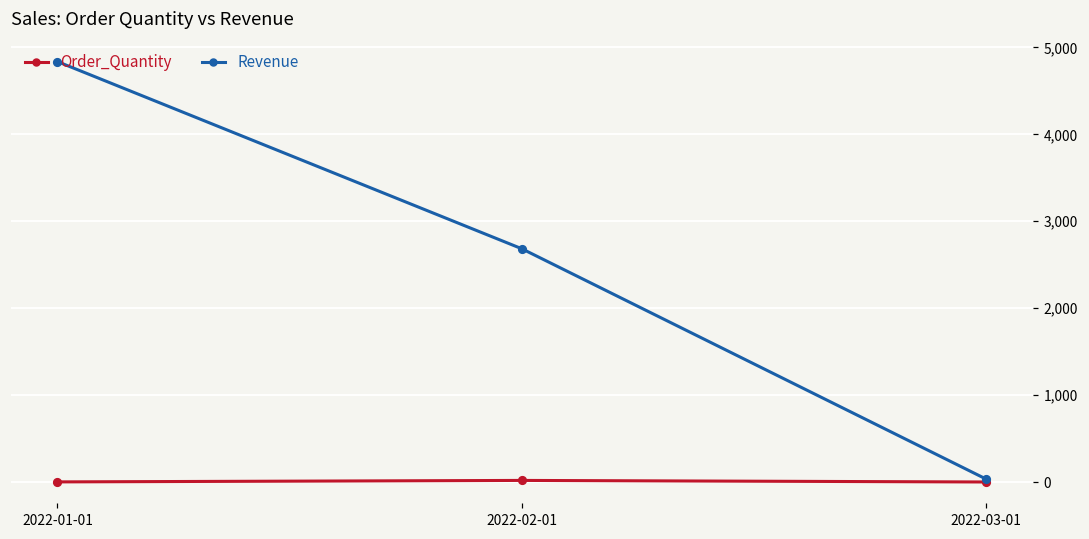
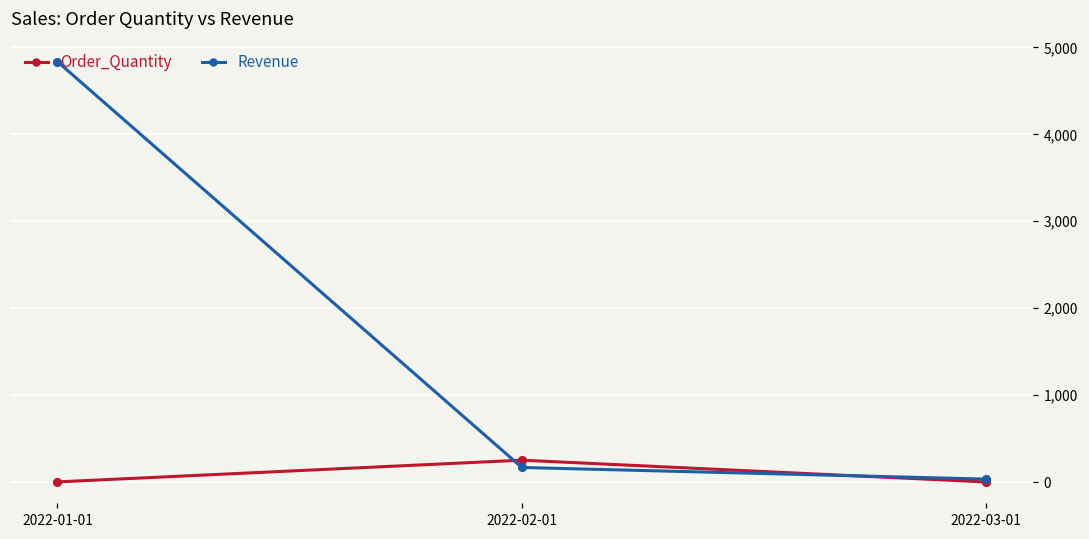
Order_Quantity, 2022-02-01: 0 -> 300
Revenue, 2022-02-01: 2,700 -> 200
